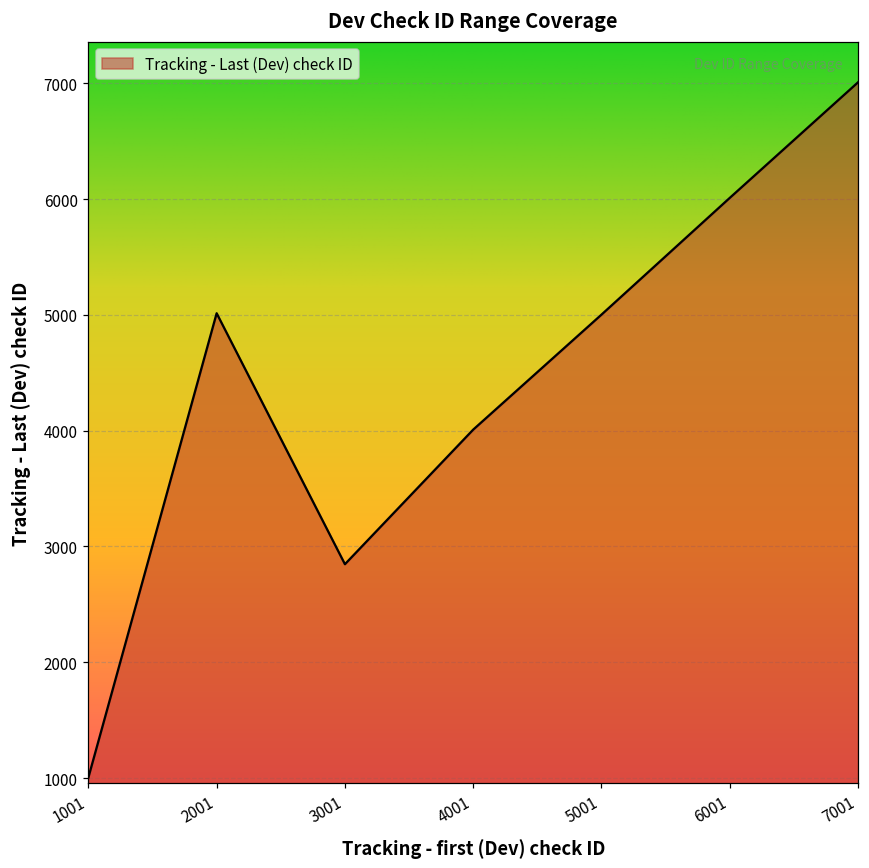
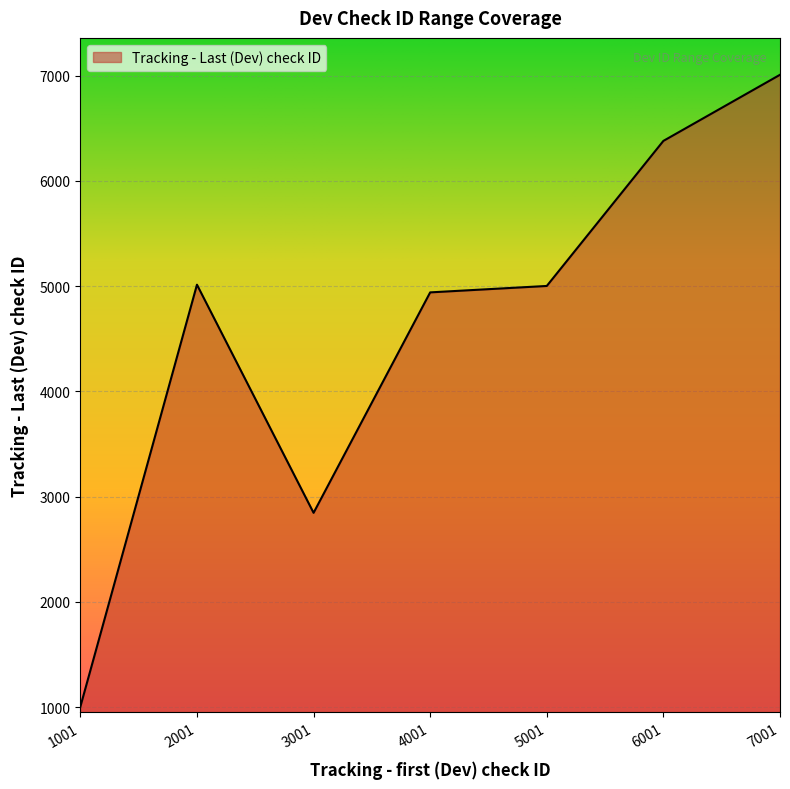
4001: 4010 -> 4940
6001: 6010 -> 6380
